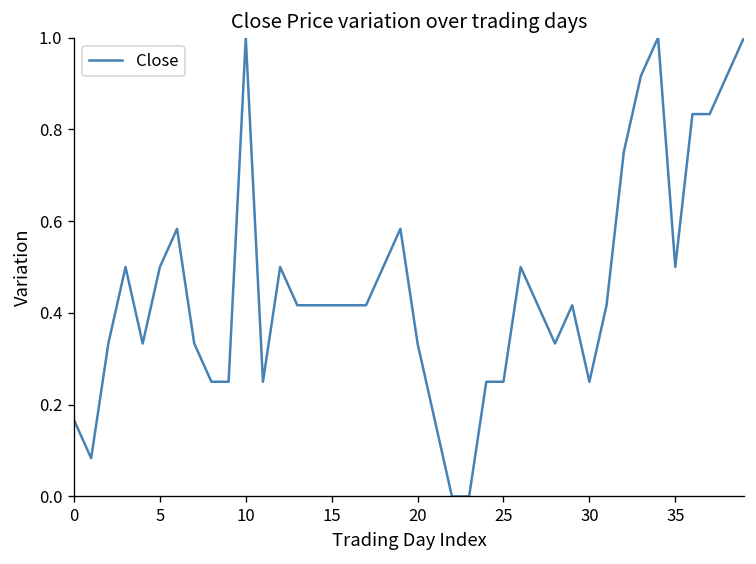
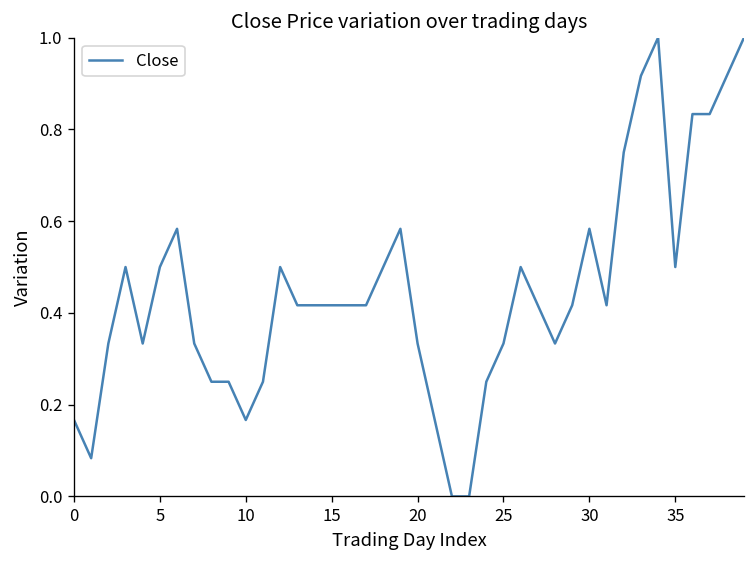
10: 1.00 -> 0.17
25: 0.25 -> 0.33
30: 0.25 -> 0.58
